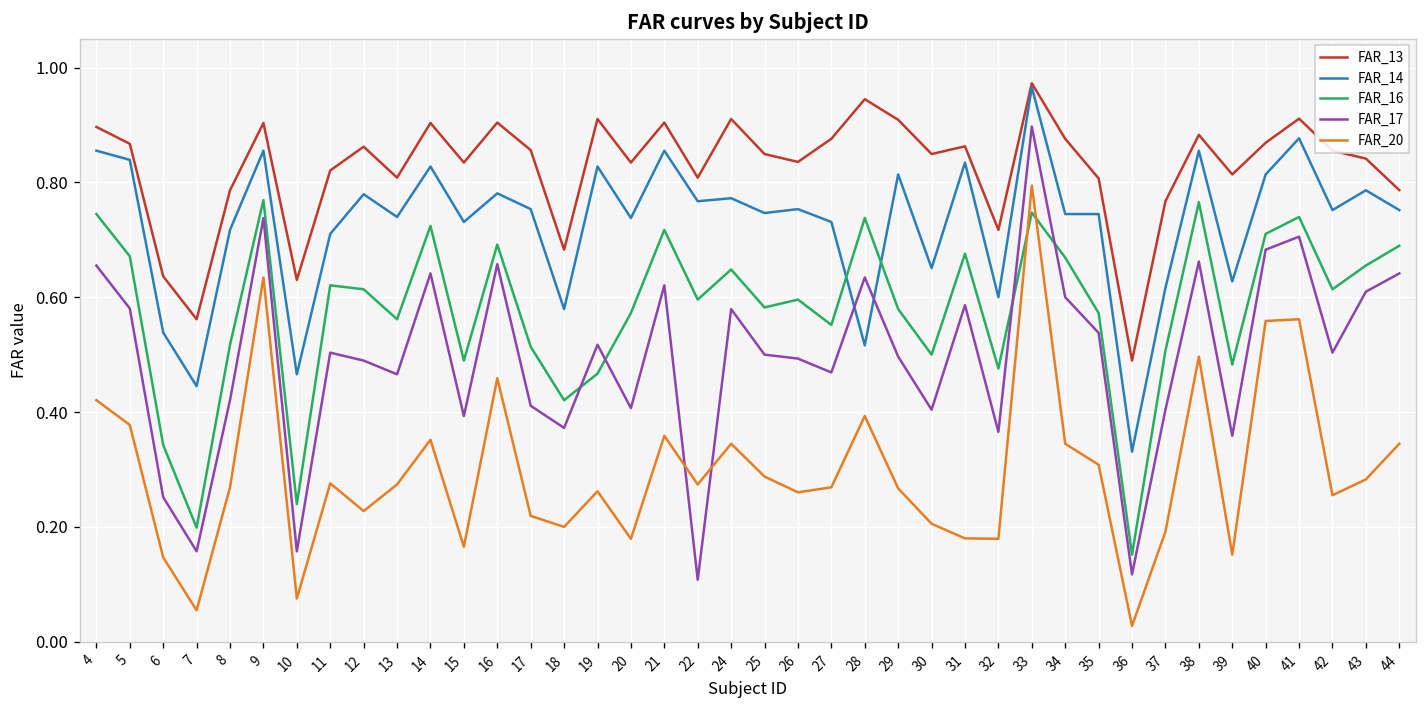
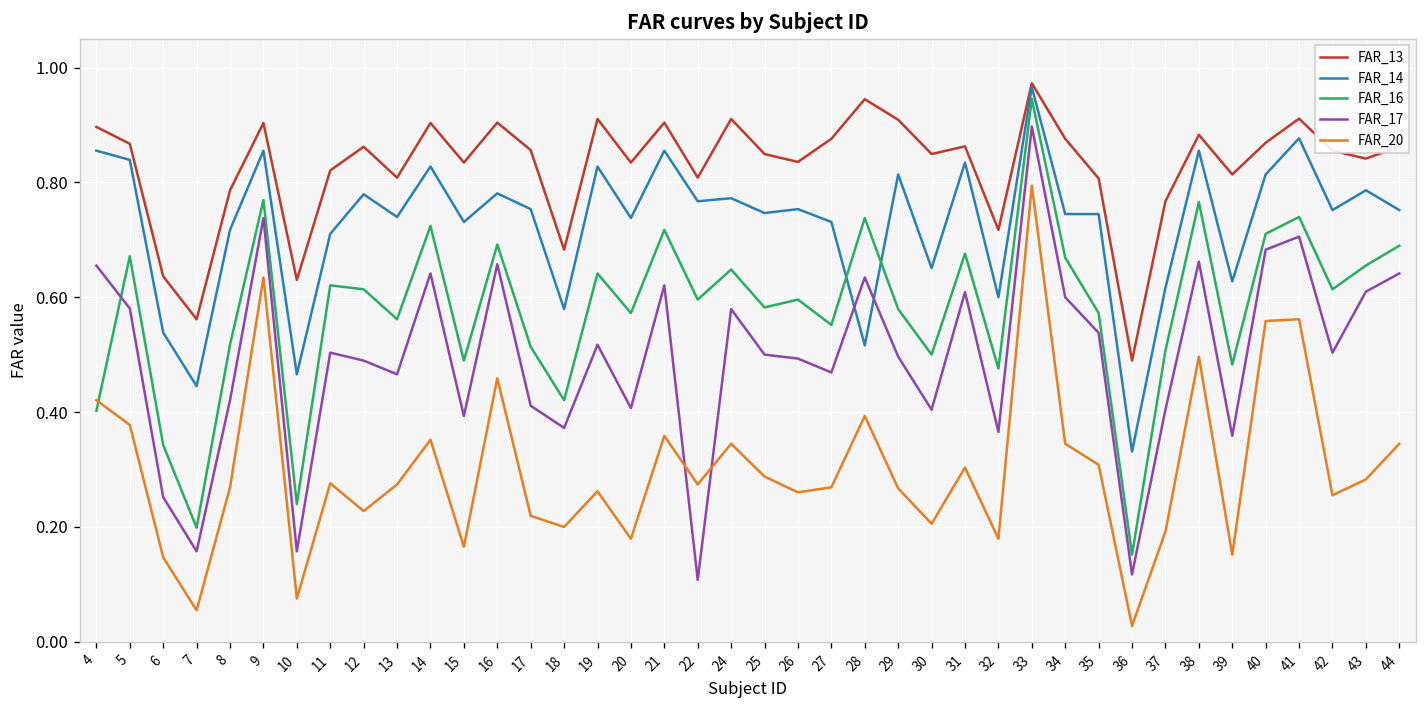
FAR_16, 4: 0.74 -> 0.40
FAR_16, 19: 0.47 -> 0.64
FAR_17, 31: 0.59 -> 0.61
FAR_20, 31: 0.18 -> 0.30
FAR_16, 33: 0.75 -> 0.95
FAR_13, 44: 0.79 -> 0.86
